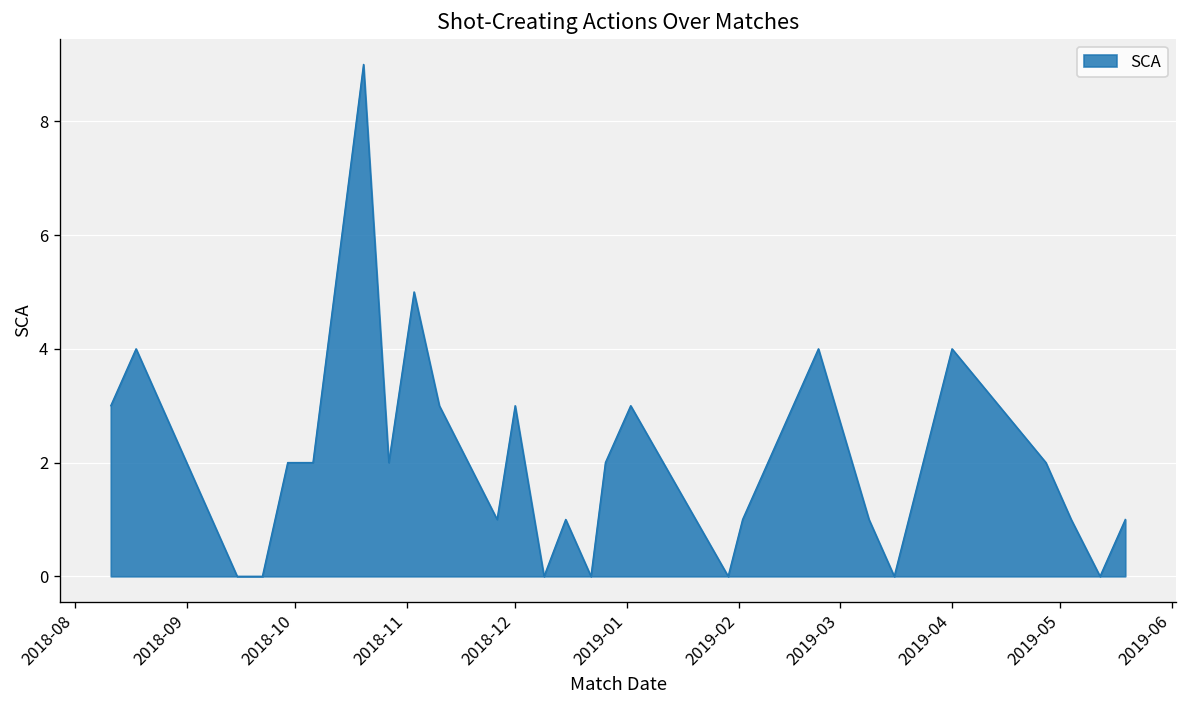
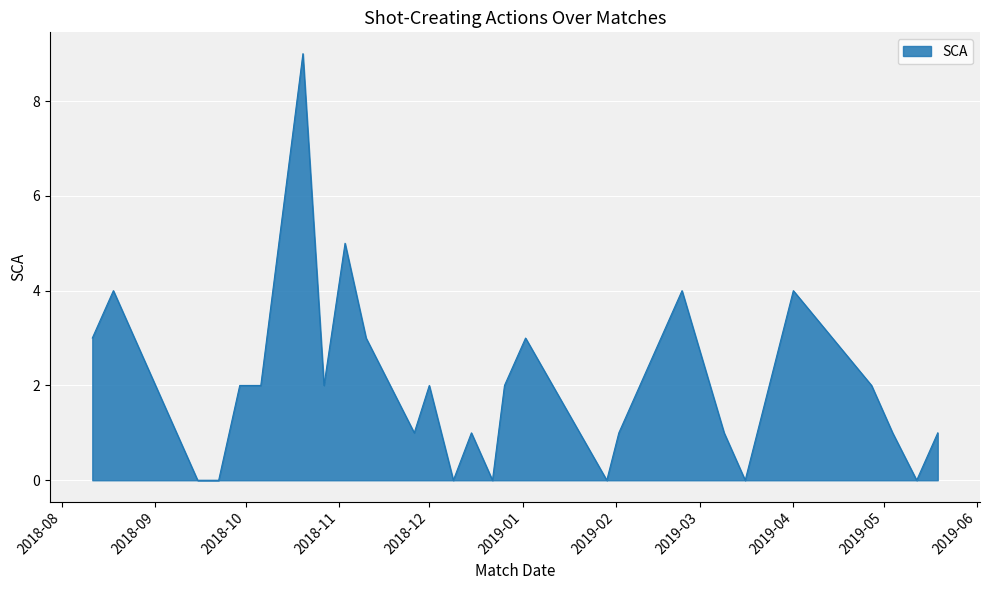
2018-12: 3 -> 2
